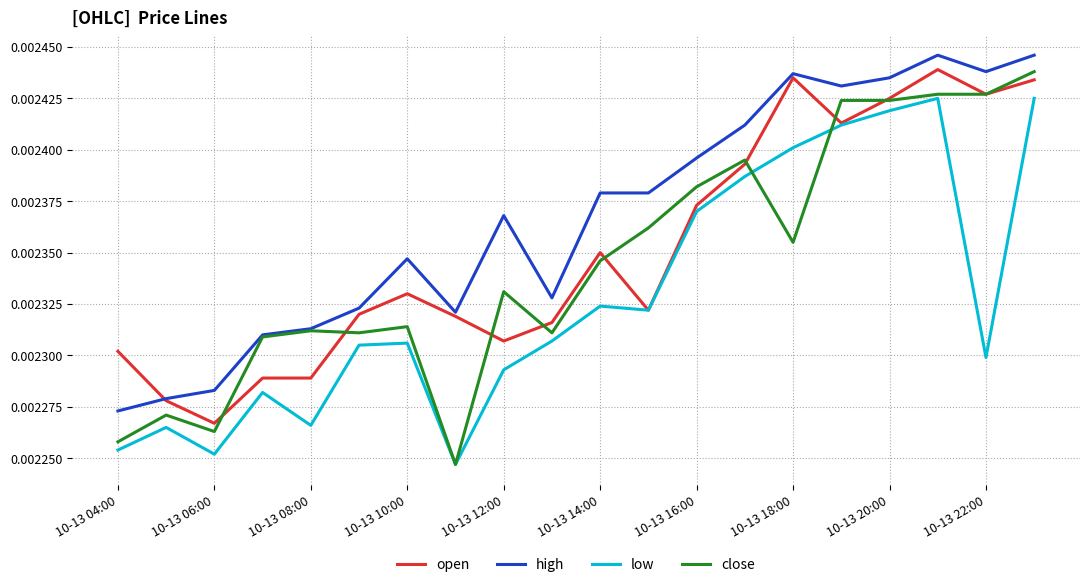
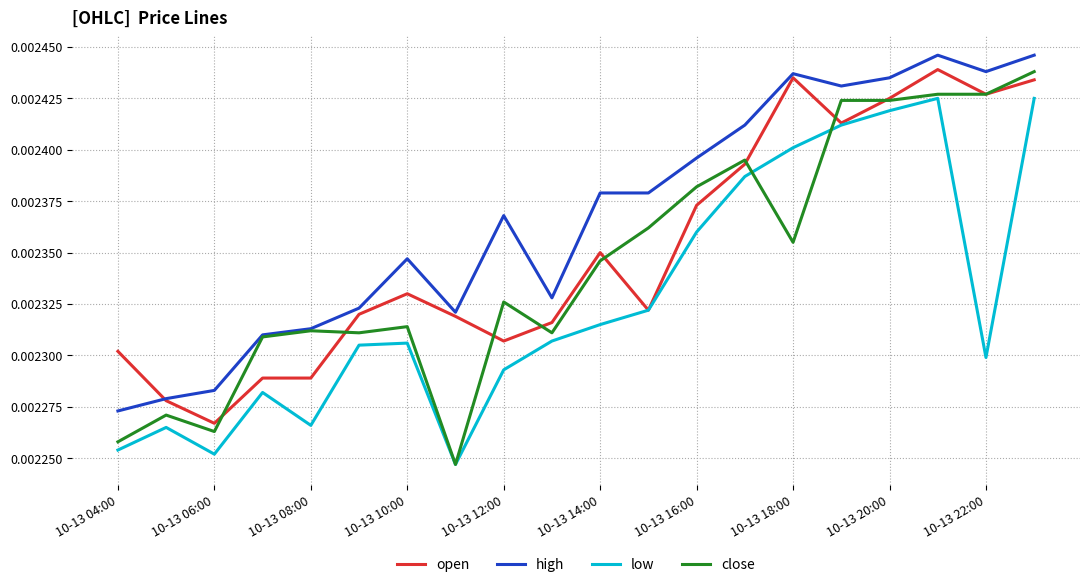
close, 10-13 12:00: 0.002331 -> 0.002326
low, 10-13 14:00: 0.002324 -> 0.002315
low, 10-13 16:00: 0.00237 -> 0.00236
